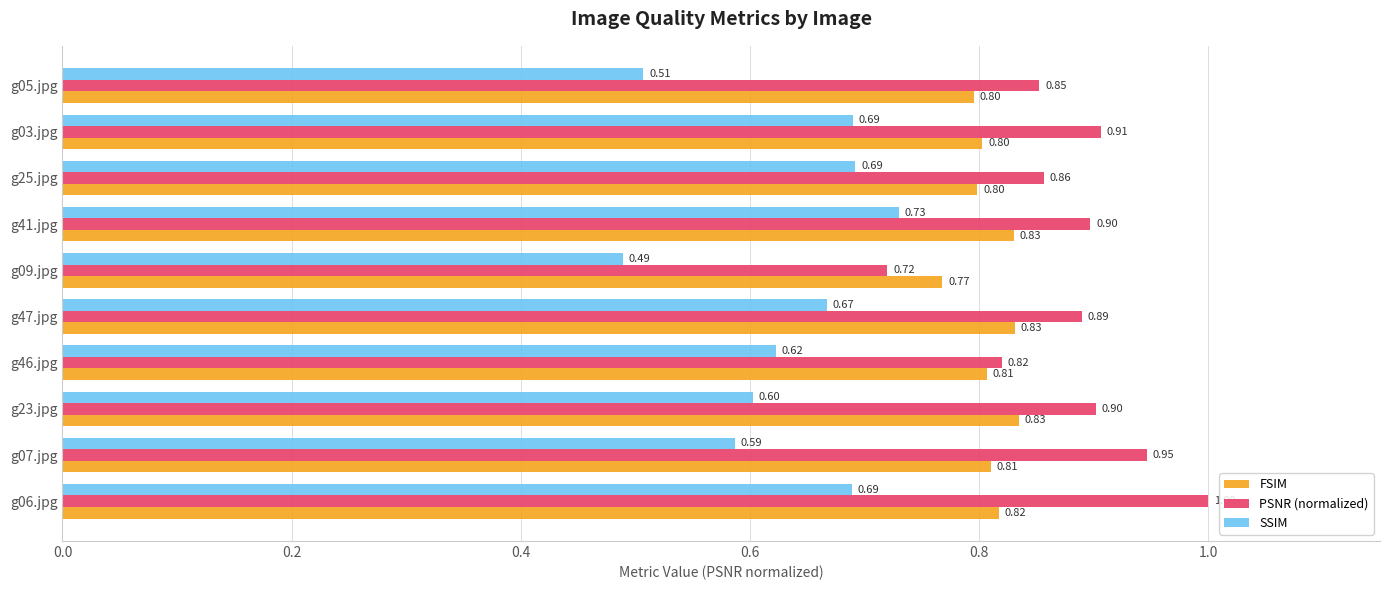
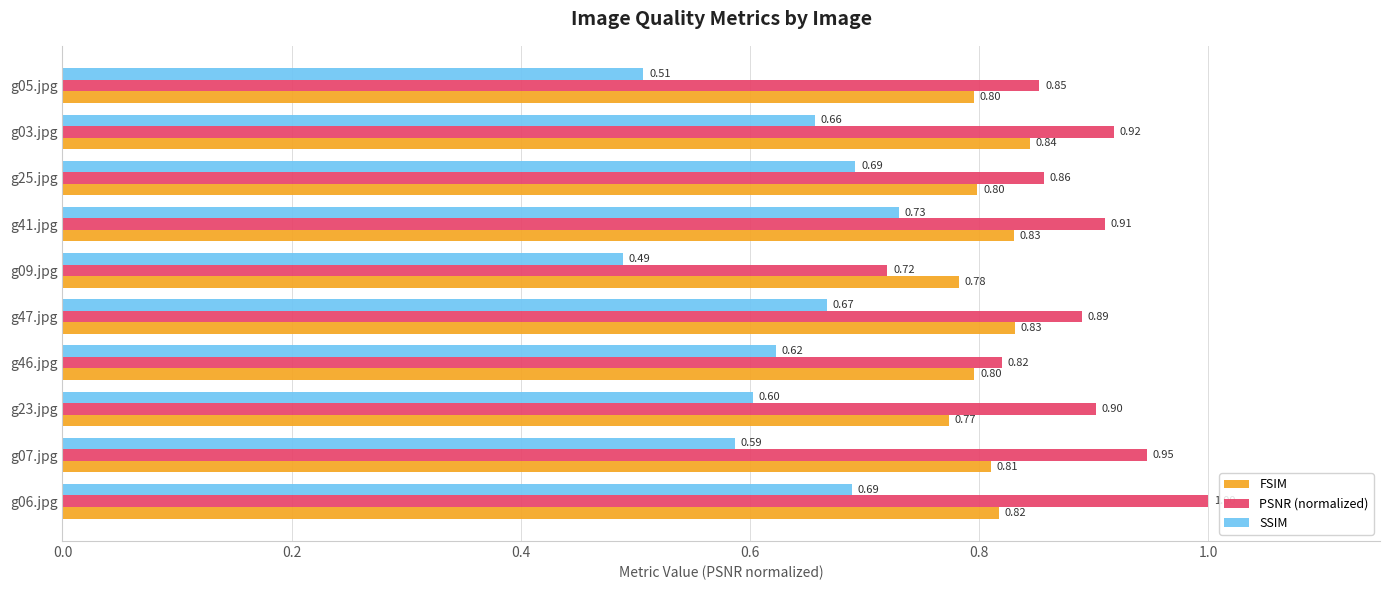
SSIM, g03.jpg: 0.69 -> 0.66
PSNR (normalized), g03.jpg: 0.91 -> 0.92
FSIM, g03.jpg: 0.80 -> 0.84
PSNR (normalized), g41.jpg: 0.90 -> 0.91
FSIM, g09.jpg: 0.77 -> 0.78
FSIM, g46.jpg: 0.81 -> 0.80
FSIM, g23.jpg: 0.83 -> 0.77
